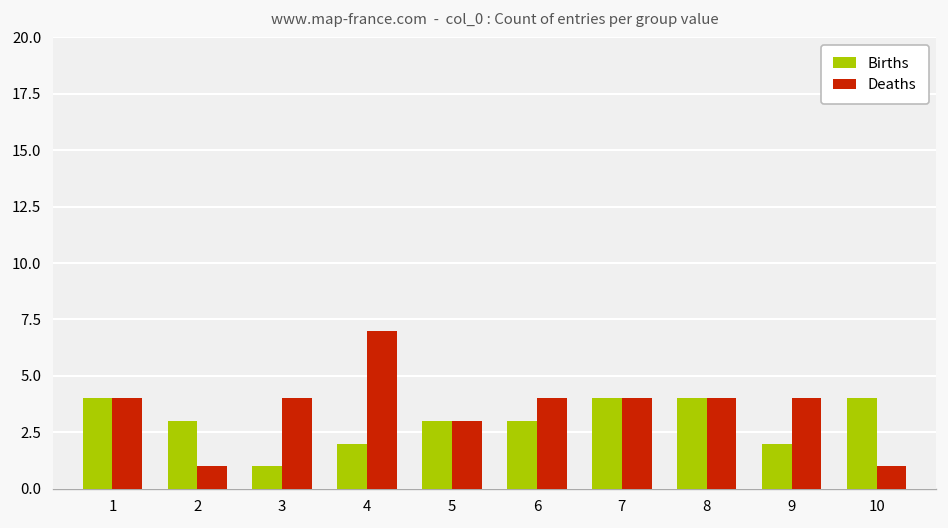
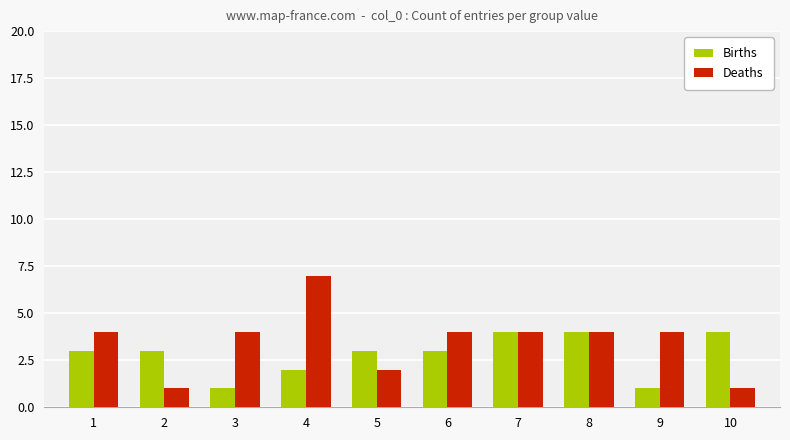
Births, 1: 4 -> 3
Deaths, 5: 3 -> 2
Births, 9: 2 -> 1
